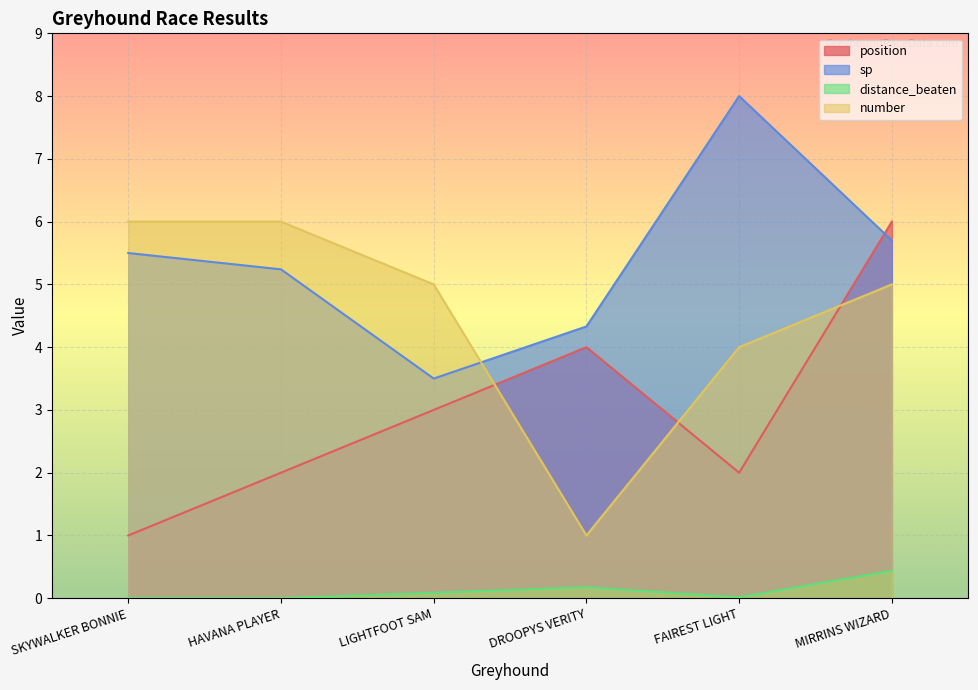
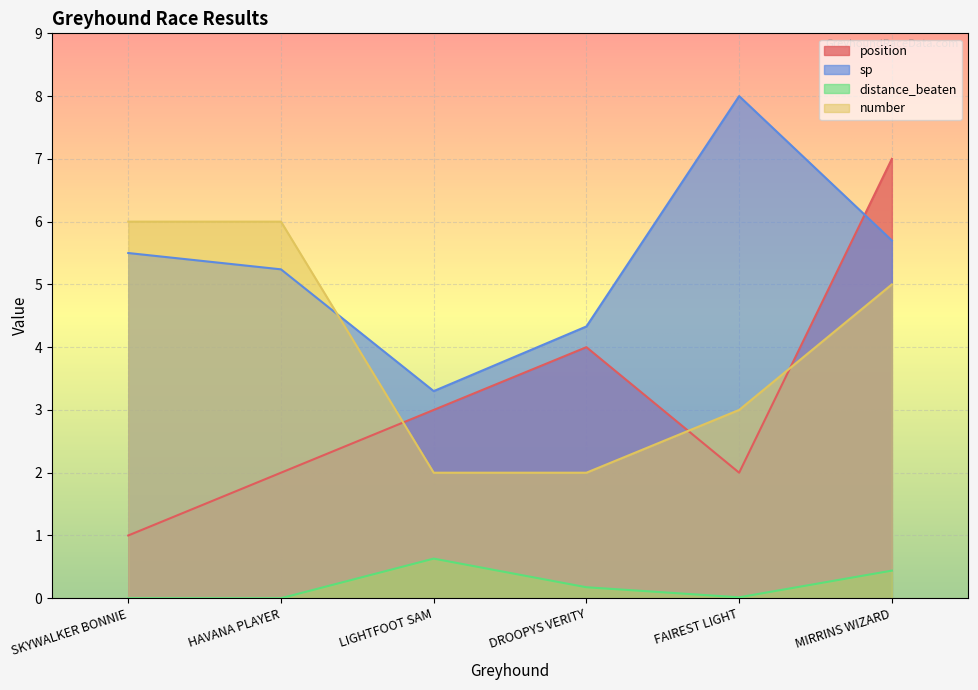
sp, LIGHTFOOT SAM: 3.5 -> 3.3
distance_beaten, LIGHTFOOT SAM: 0.1 -> 0.6
number, LIGHTFOOT SAM: 5 -> 2
number, DROOPYS VERITY: 1 -> 2
number, FAIREST LIGHT: 4 -> 3
position, MIRRINS WIZARD: 6 -> 7
